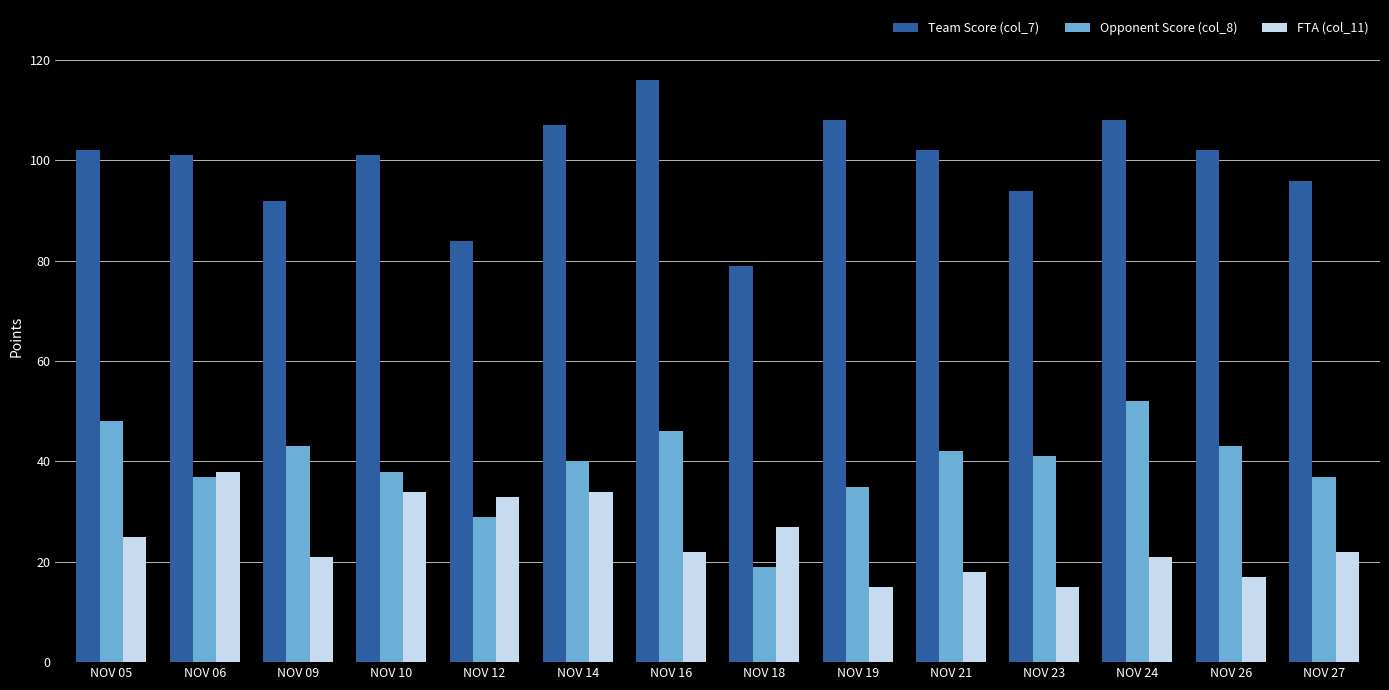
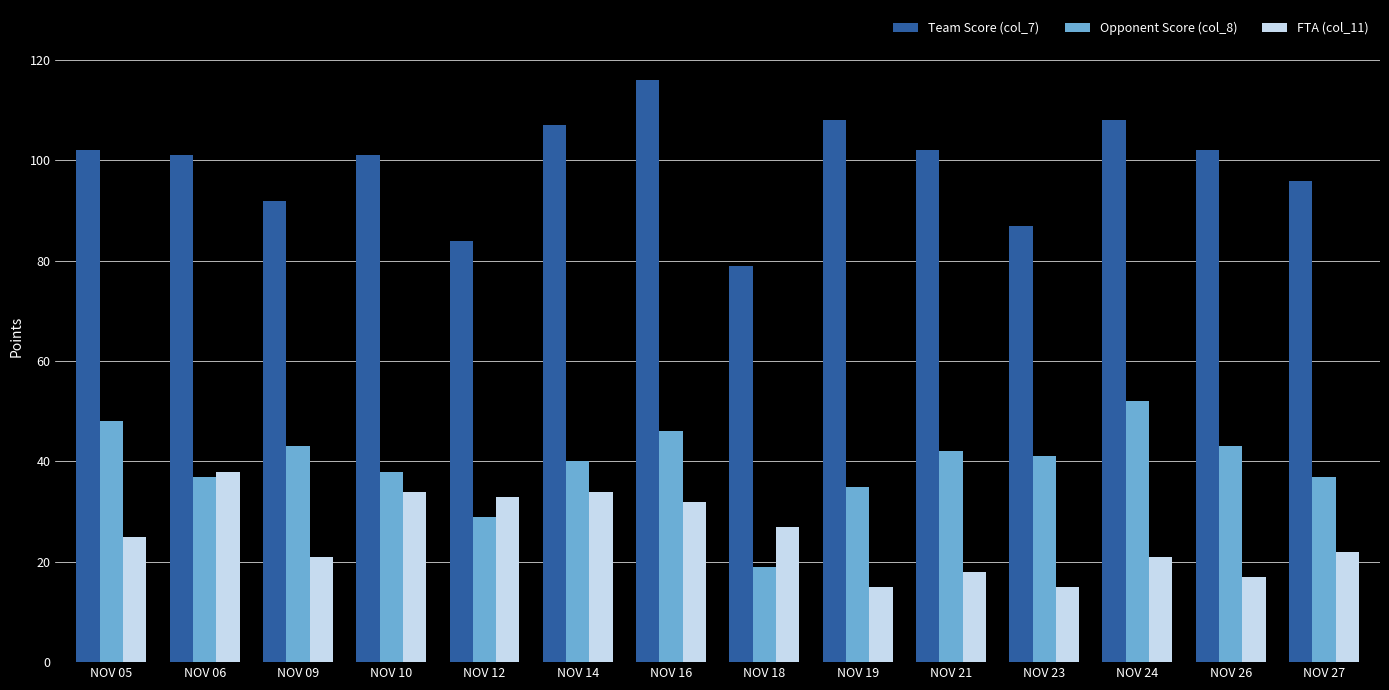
FTA (col_11), NOV 16: 22 -> 32
Team Score (col_7), NOV 23: 94 -> 87
